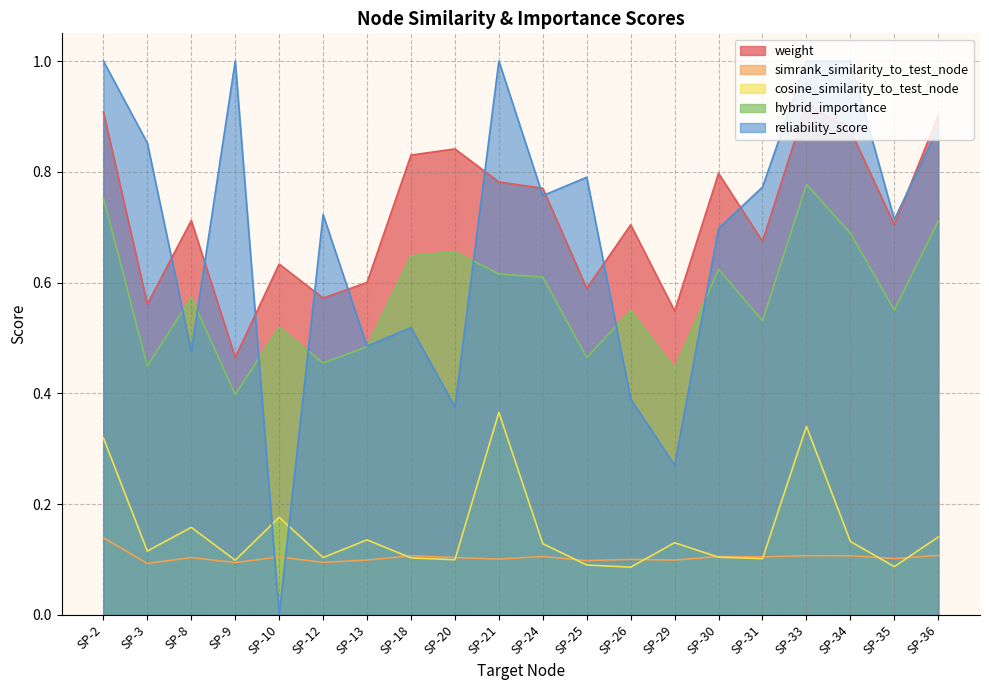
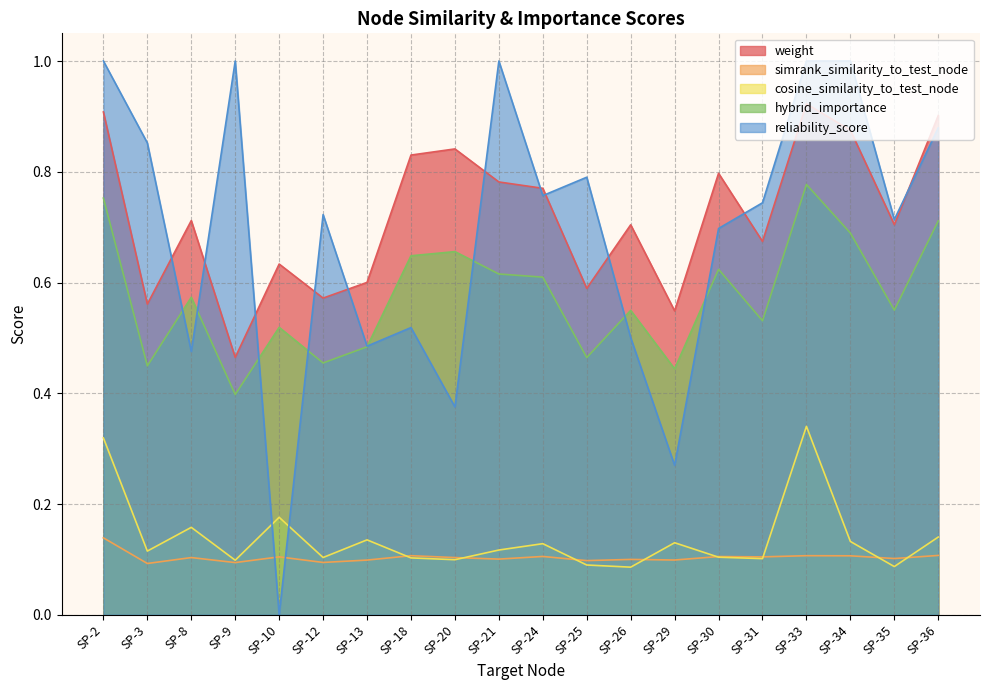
cosine_similarity_to_test_node, SP-21: 0.37 -> 0.12
reliability_score, SP-26: 0.39 -> 0.50
reliability_score, SP-31: 0.77 -> 0.74
